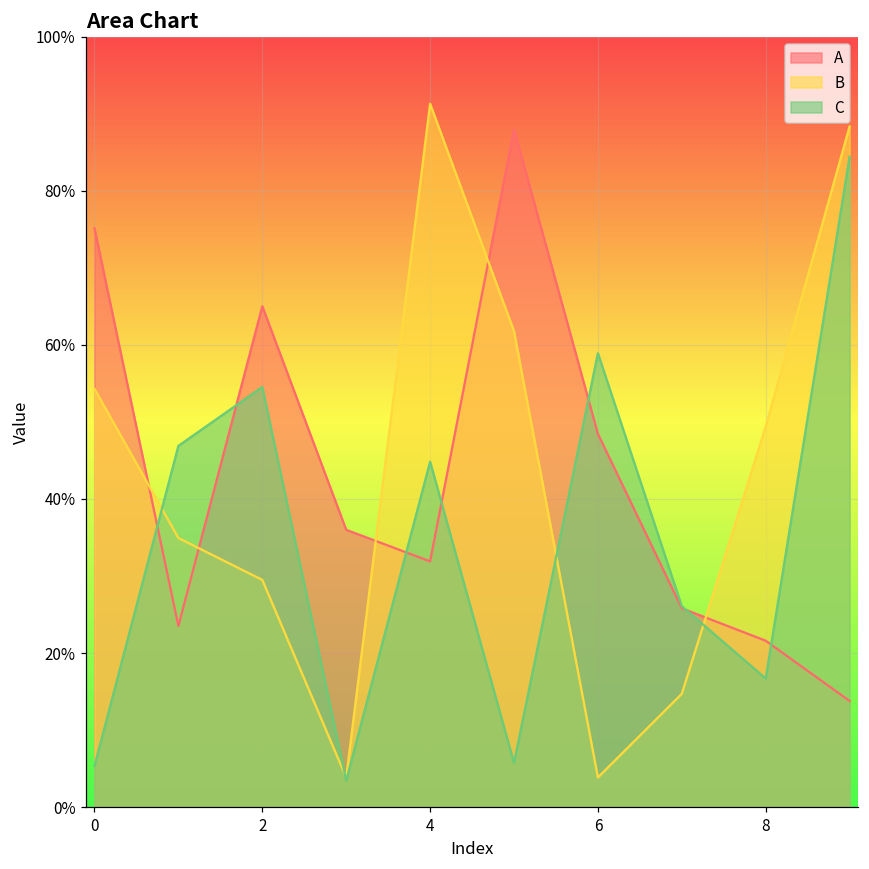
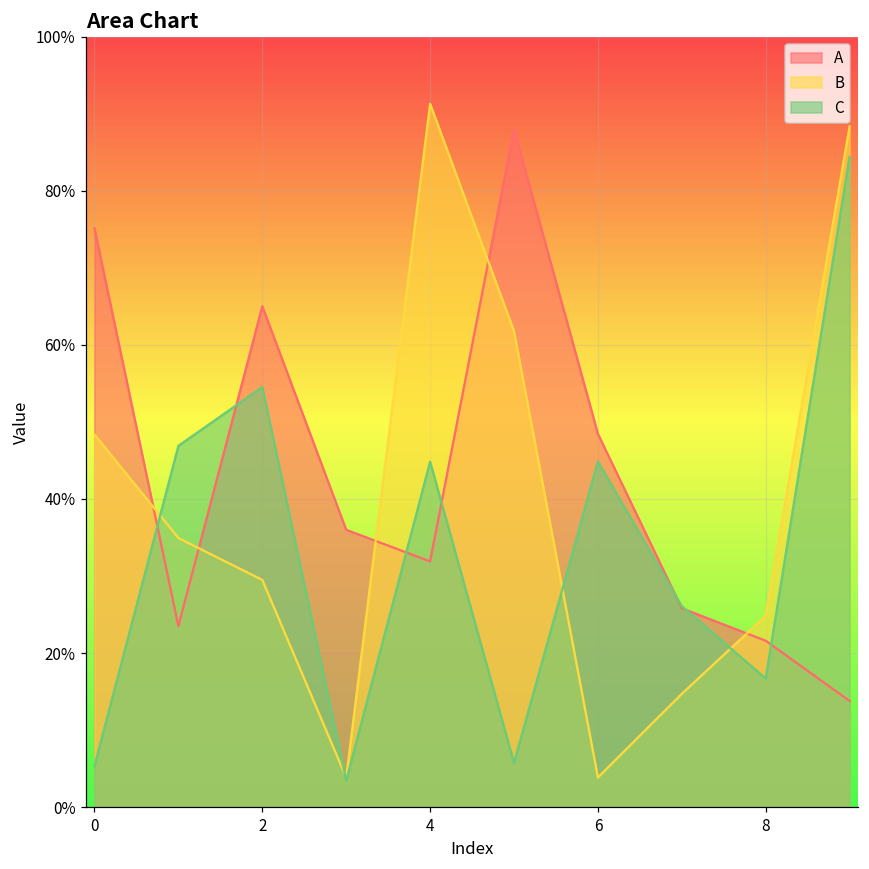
B, 0: 54% -> 48%
C, 6: 59% -> 45%
B, 8: 49% -> 25%
